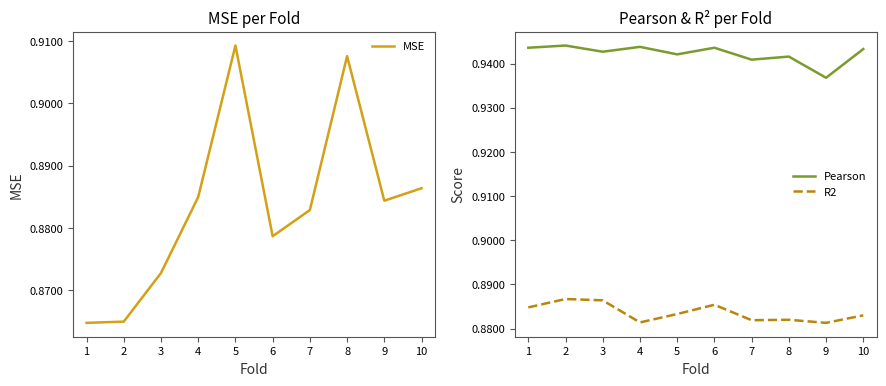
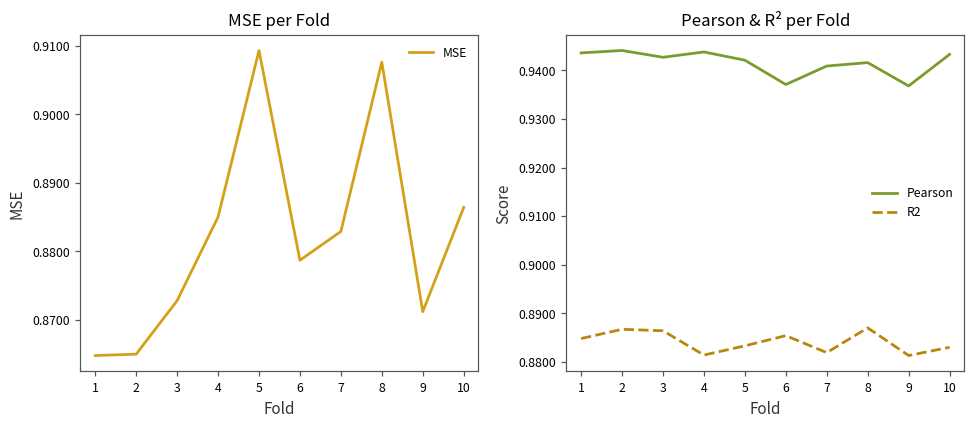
MSE per Fold, 9: 0.884 -> 0.871
Pearson & R² per Fold, Pearson, 6: 0.944 -> 0.937
Pearson & R² per Fold, R2, 8: 0.882 -> 0.887
